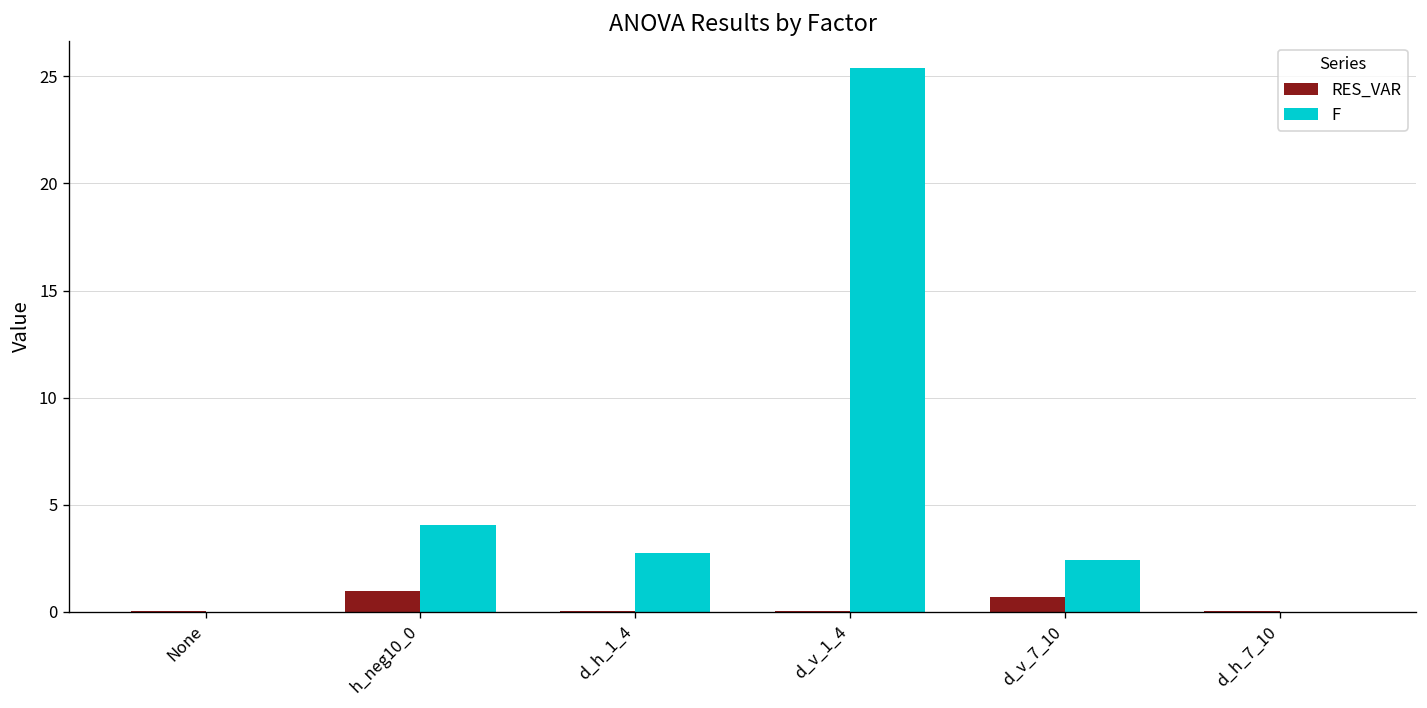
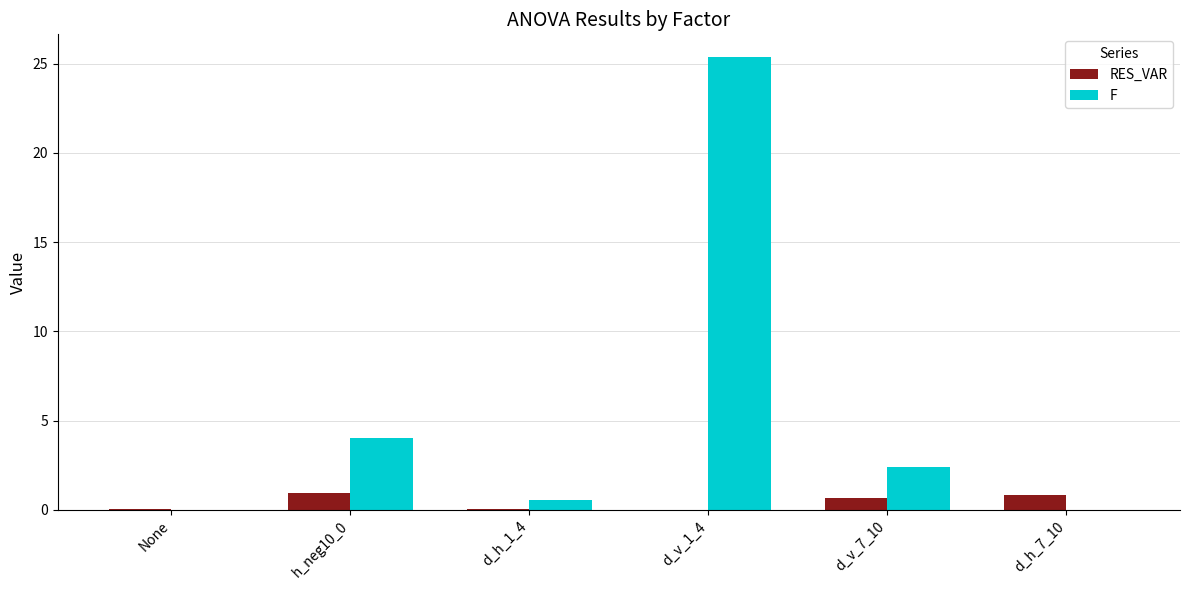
F, d_h_1_4: 2.8 -> 0.6
RES_VAR, d_h_7_10: 0.0 -> 0.8
